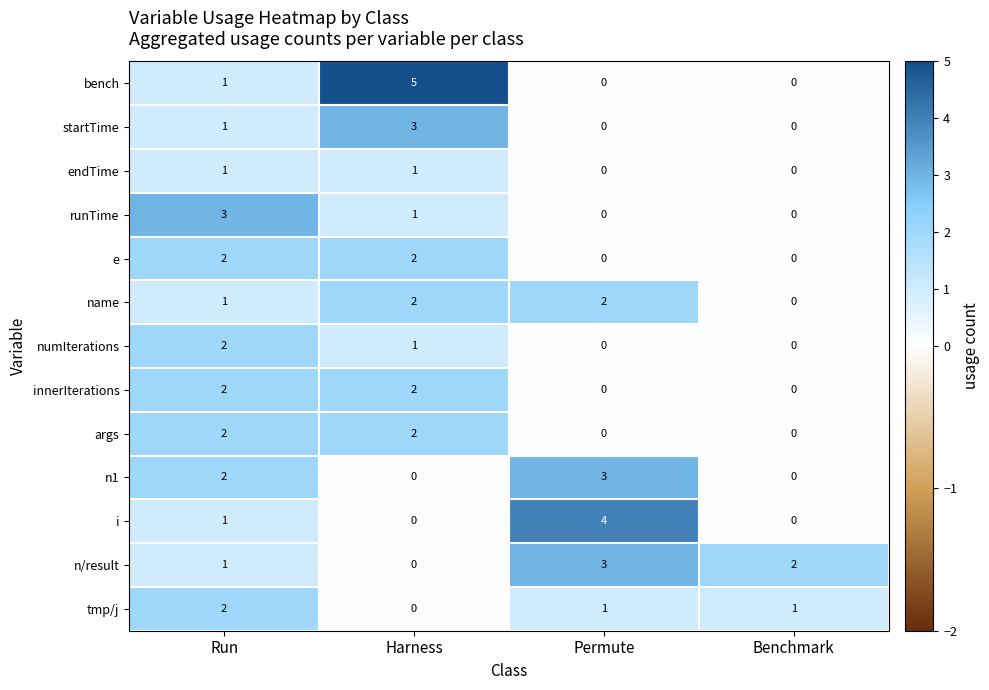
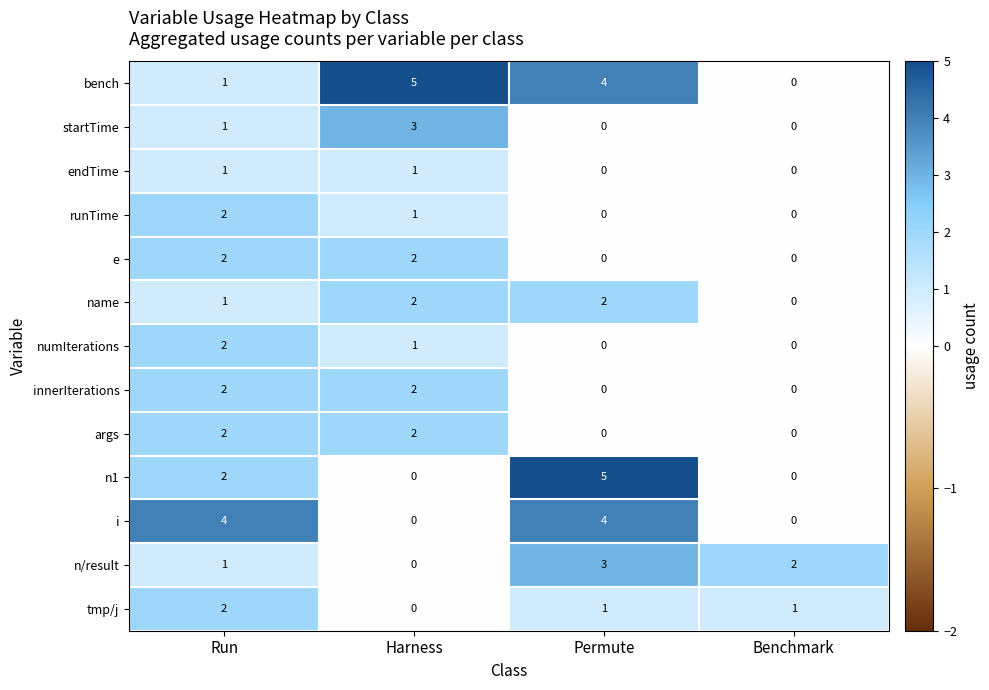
bench, Permute: 0 -> 4
runTime, Run: 3 -> 2
n1, Permute: 3 -> 5
i, Run: 1 -> 4
